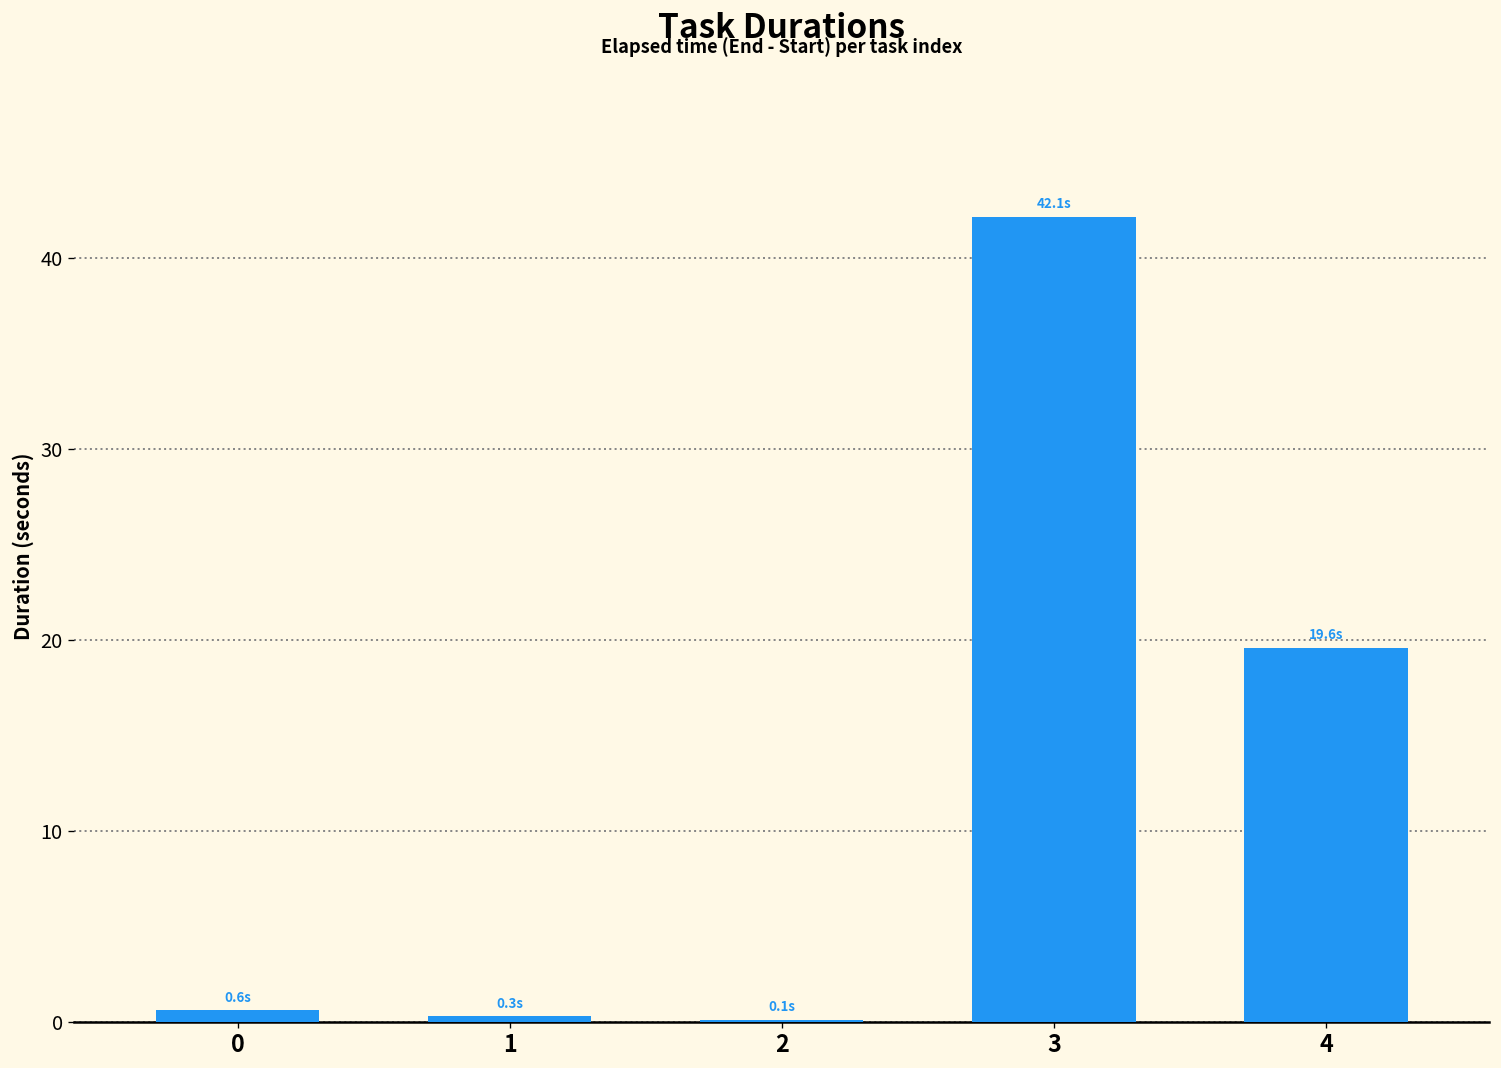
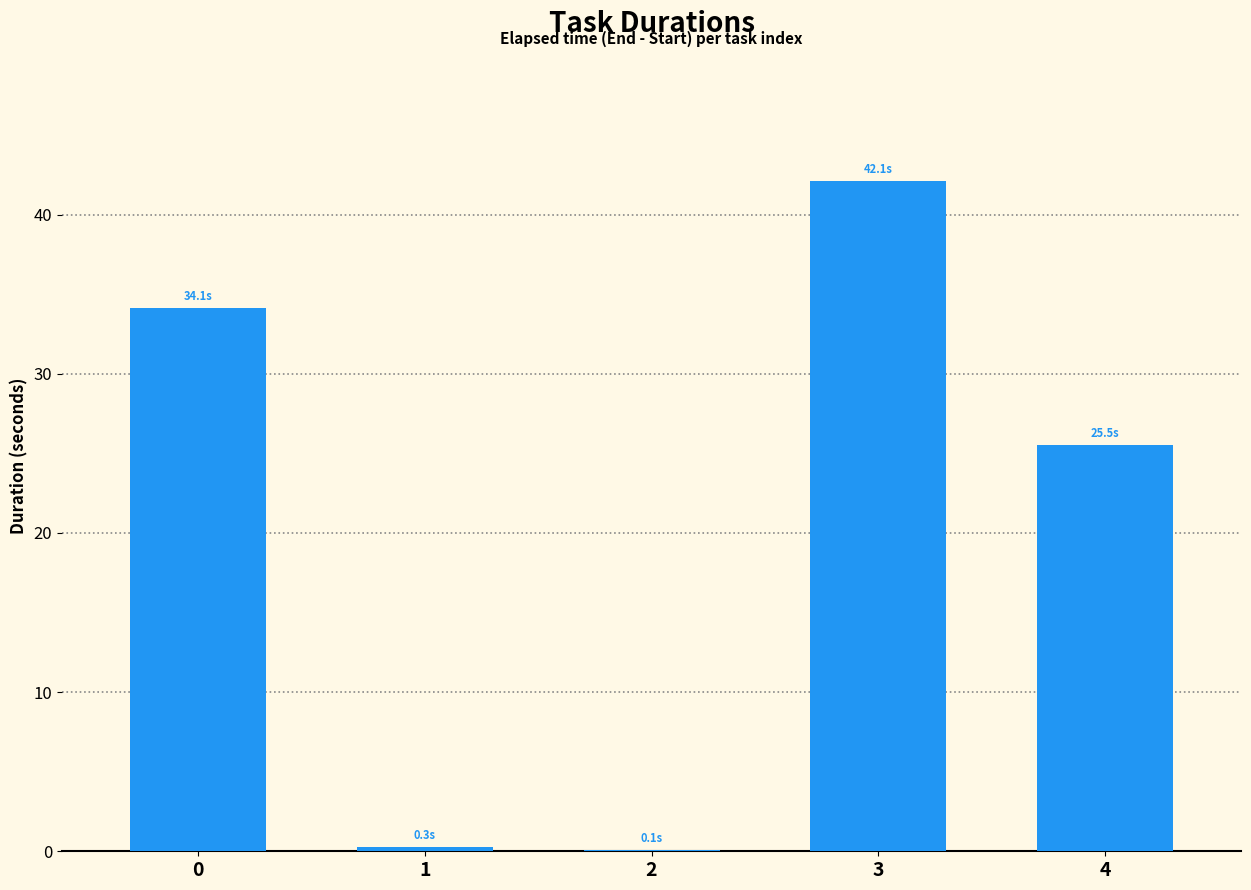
0: 0.6s -> 34.1s
4: 19.6s -> 25.5s
